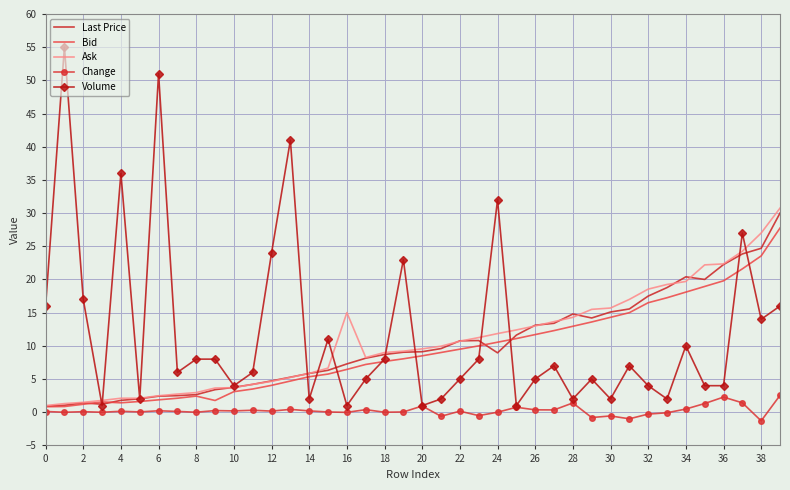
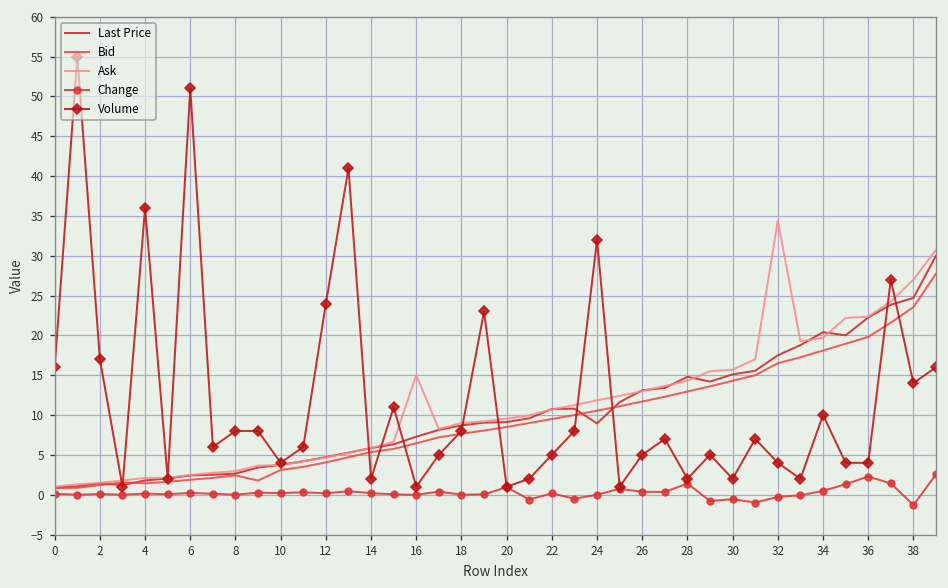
Ask, 32: 19 -> 34
